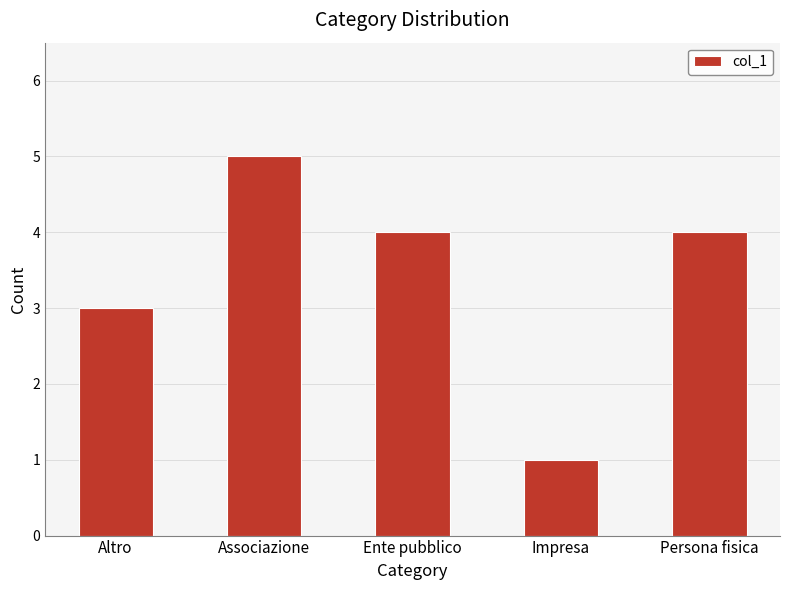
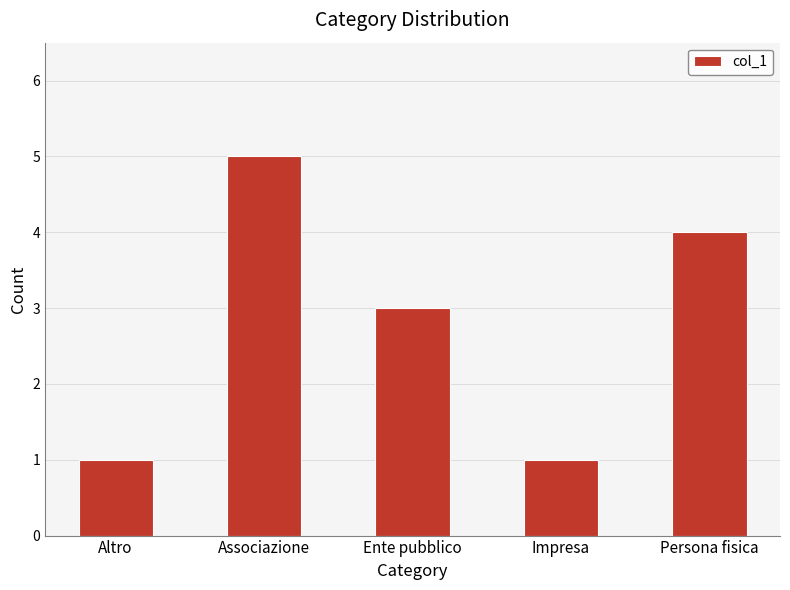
Altro: 3 -> 1
Ente pubblico: 4 -> 3
